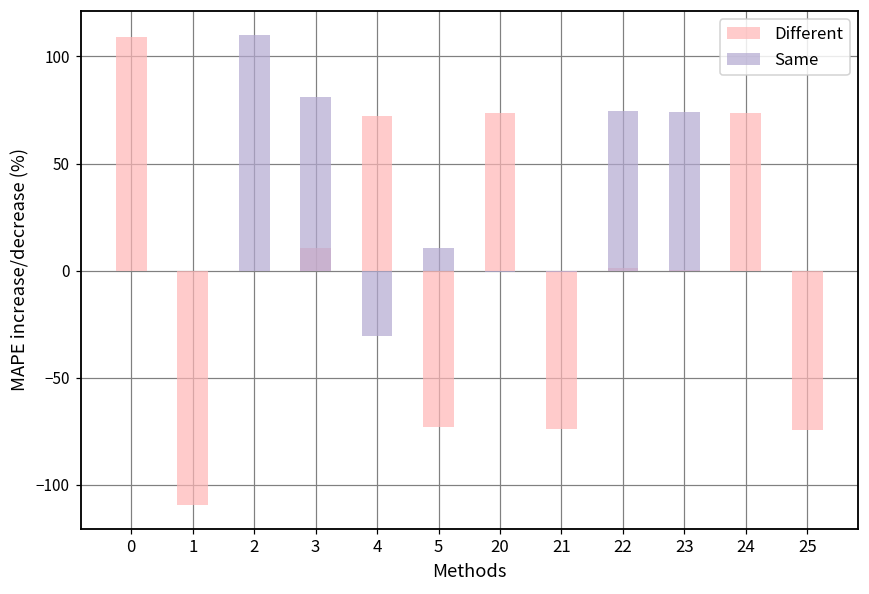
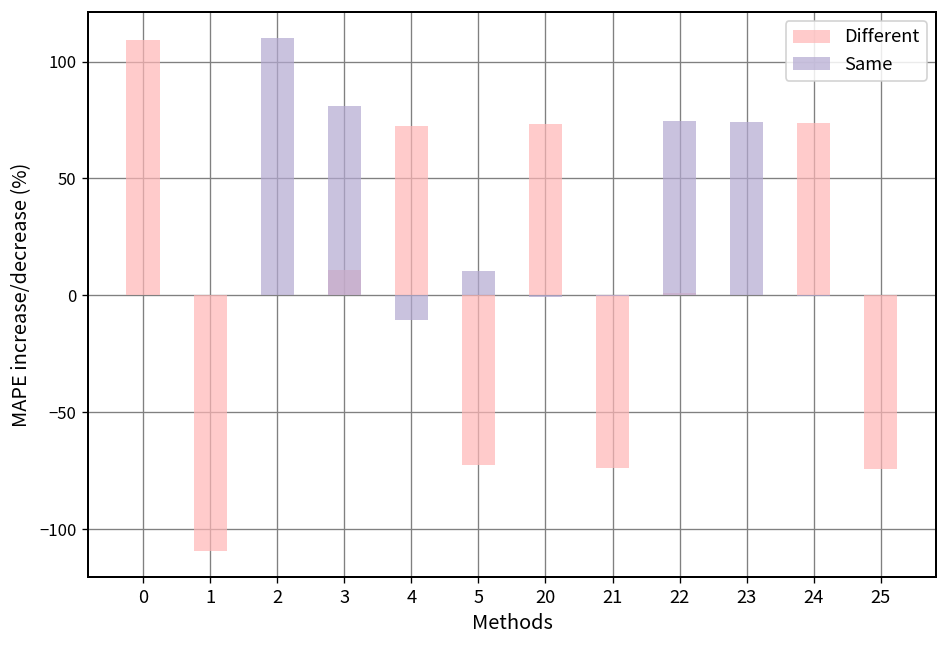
Same, 4: -31 -> -10
